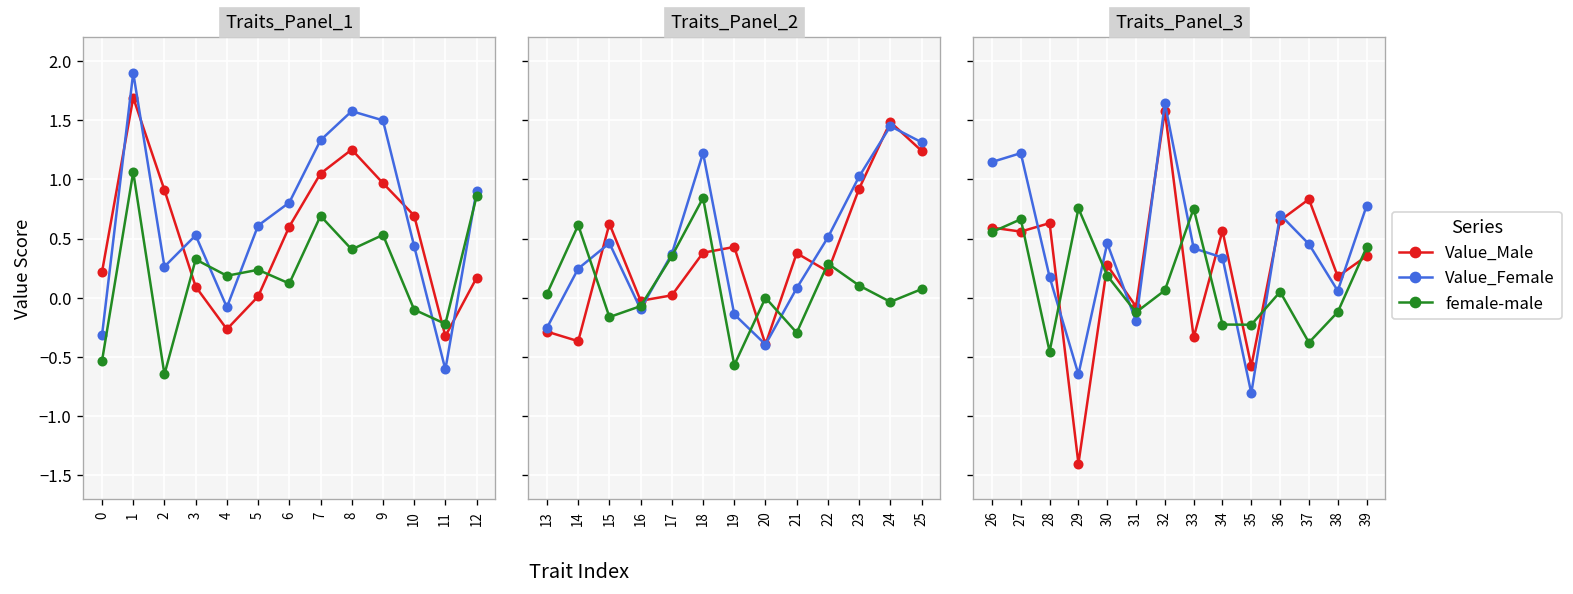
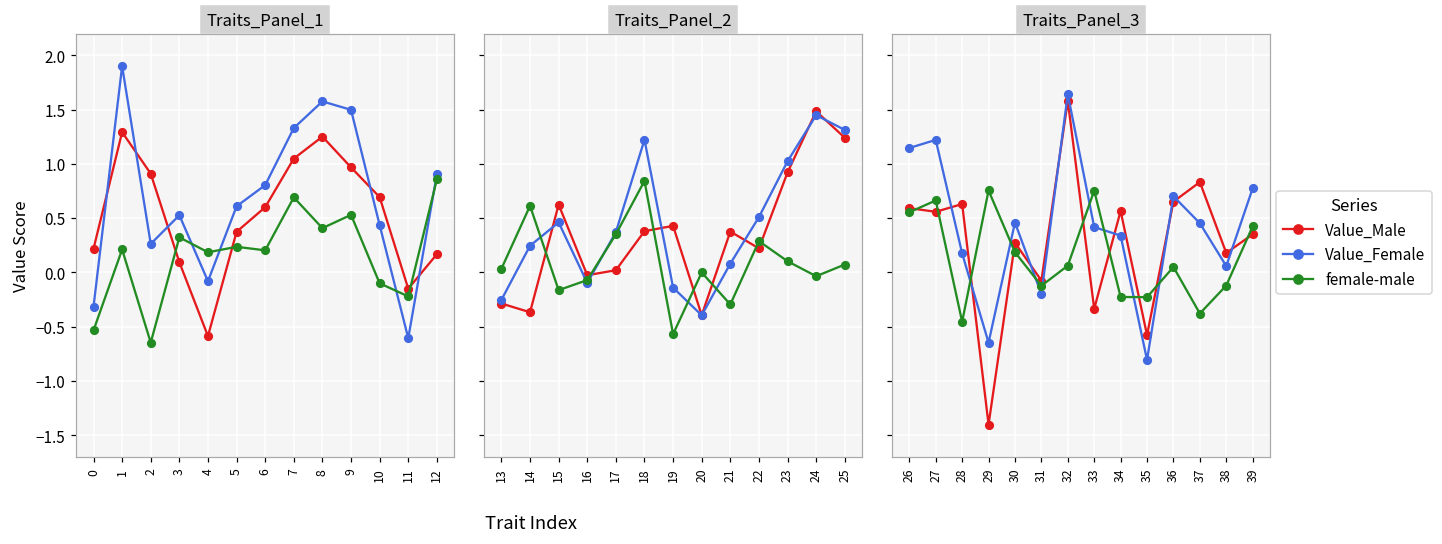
Traits_Panel_1, Value_Male, 1: 1.7 -> 1.3
Traits_Panel_1, female-male, 1: 1.1 -> 0.2
Traits_Panel_1, Value_Male, 4: -0.3 -> -0.6
Traits_Panel_1, Value_Male, 5: 0.0 -> 0.4
Traits_Panel_1, female-male, 6: 0.1 -> 0.2
Traits_Panel_1, Value_Male, 11: -0.3 -> -0.2
